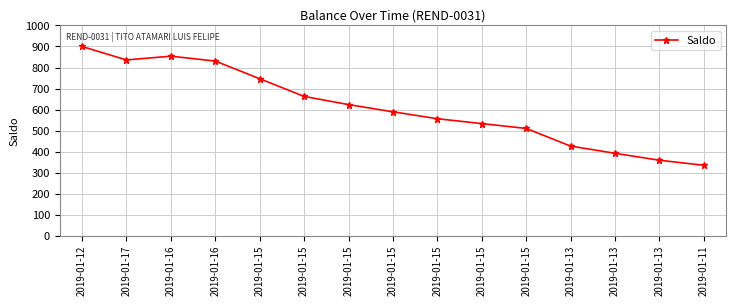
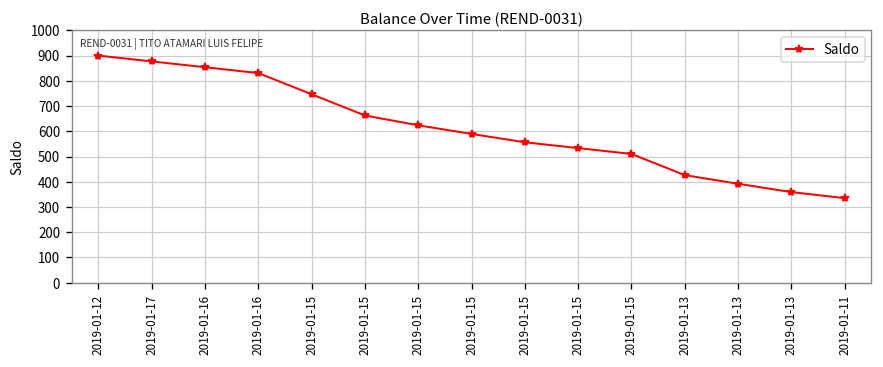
2019-01-17: 840 -> 880
